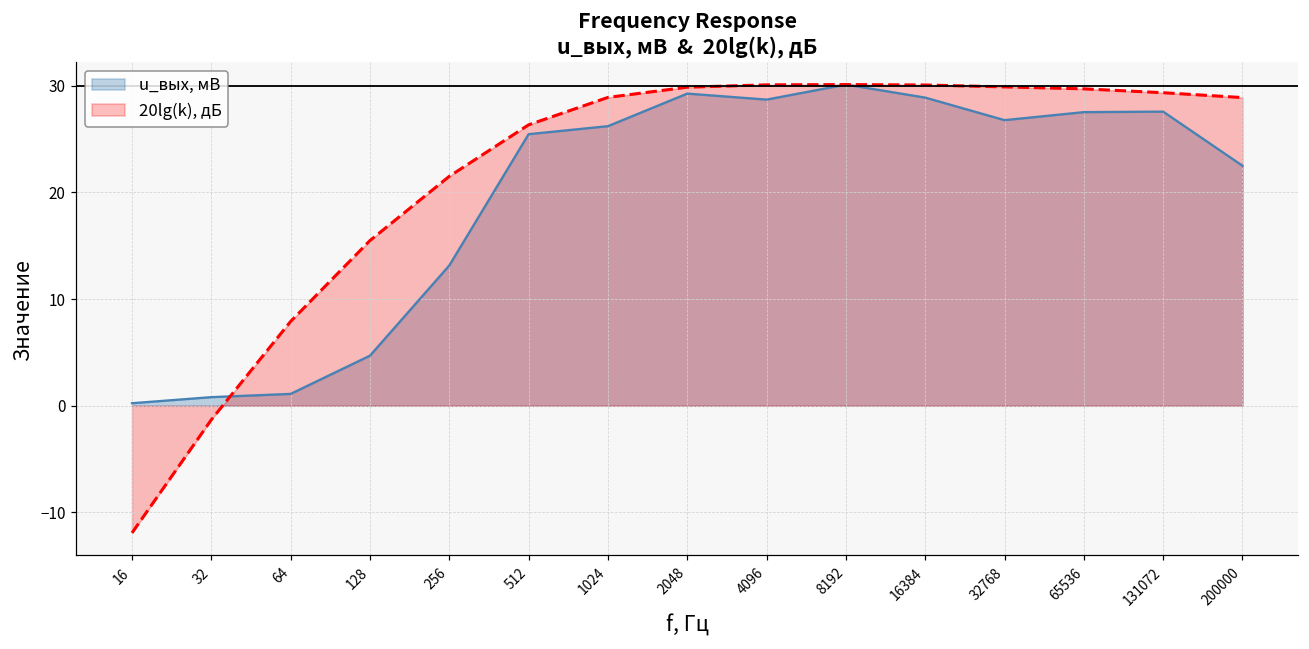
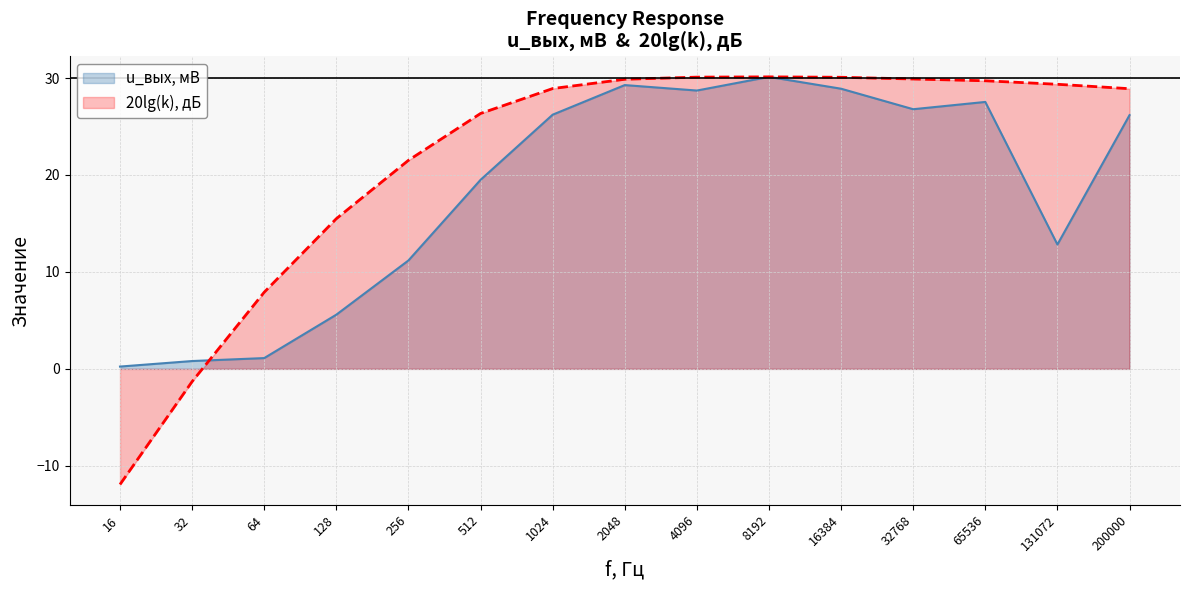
u_вых, мВ, 128: 5 -> 6
u_вых, мВ, 256: 13 -> 11
u_вых, мВ, 512: 25 -> 19
u_вых, мВ, 131072: 28 -> 13
u_вых, мВ, 200000: 23 -> 26
